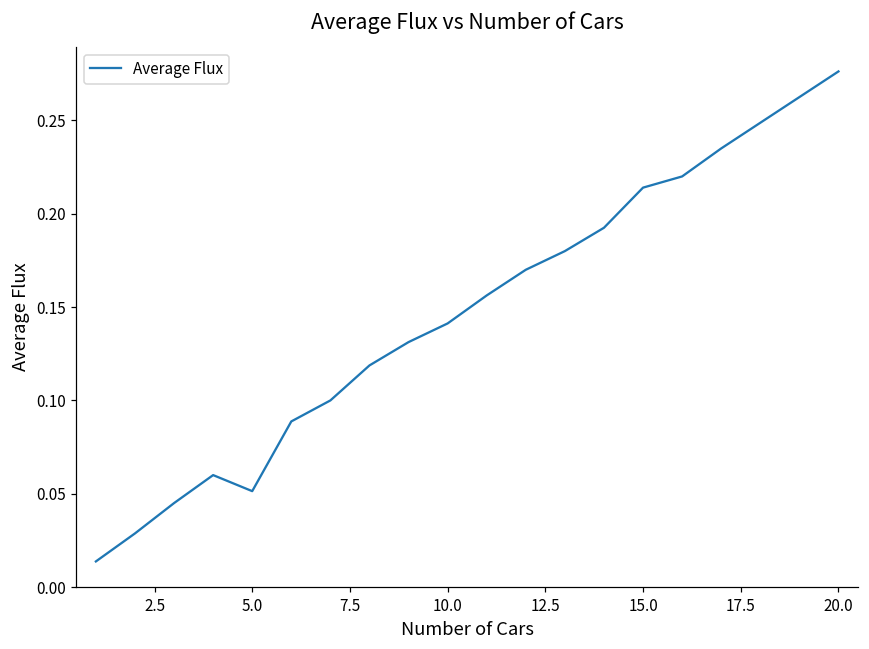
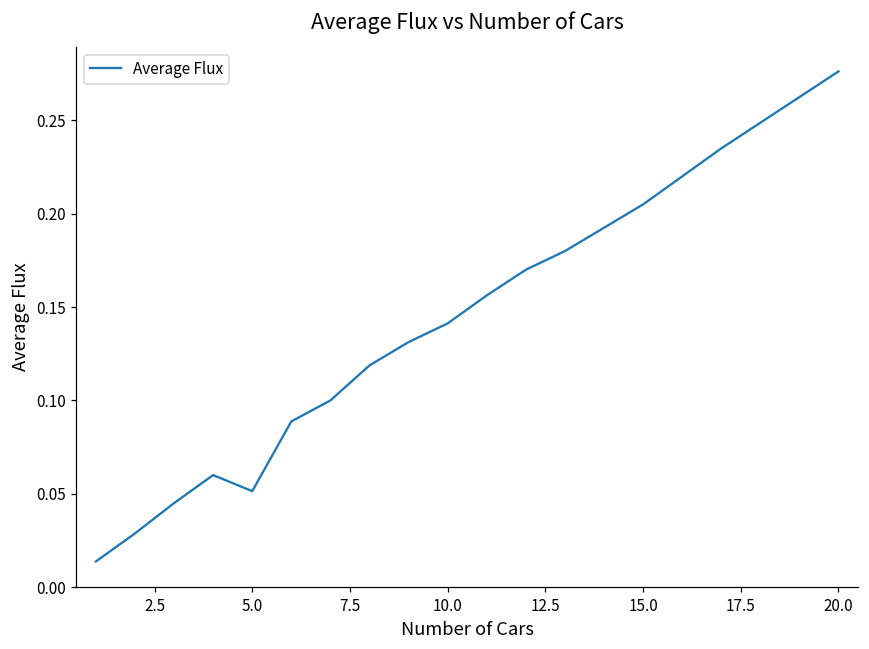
15.0: 0.214 -> 0.205
